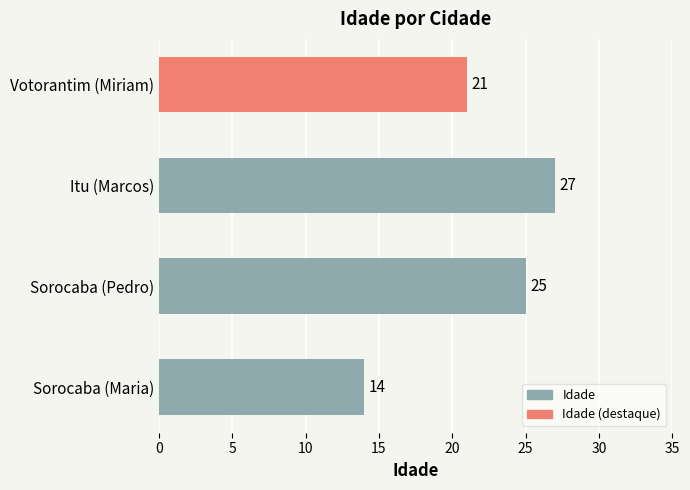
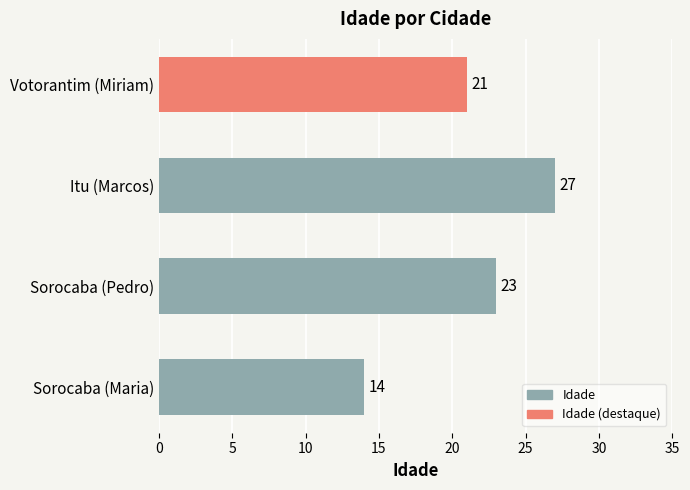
Sorocaba (Pedro): 25 -> 23
